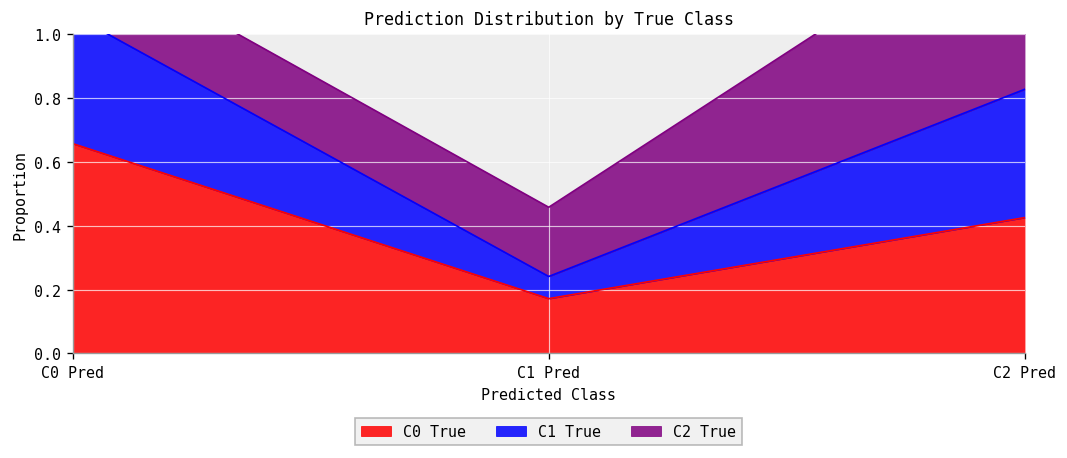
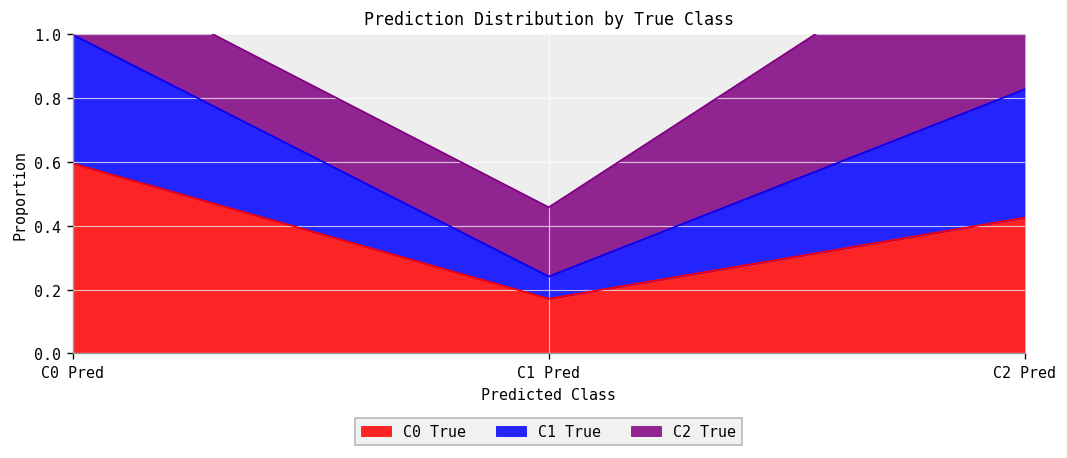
C0 True, C0 Pred: 0.66 -> 0.59
